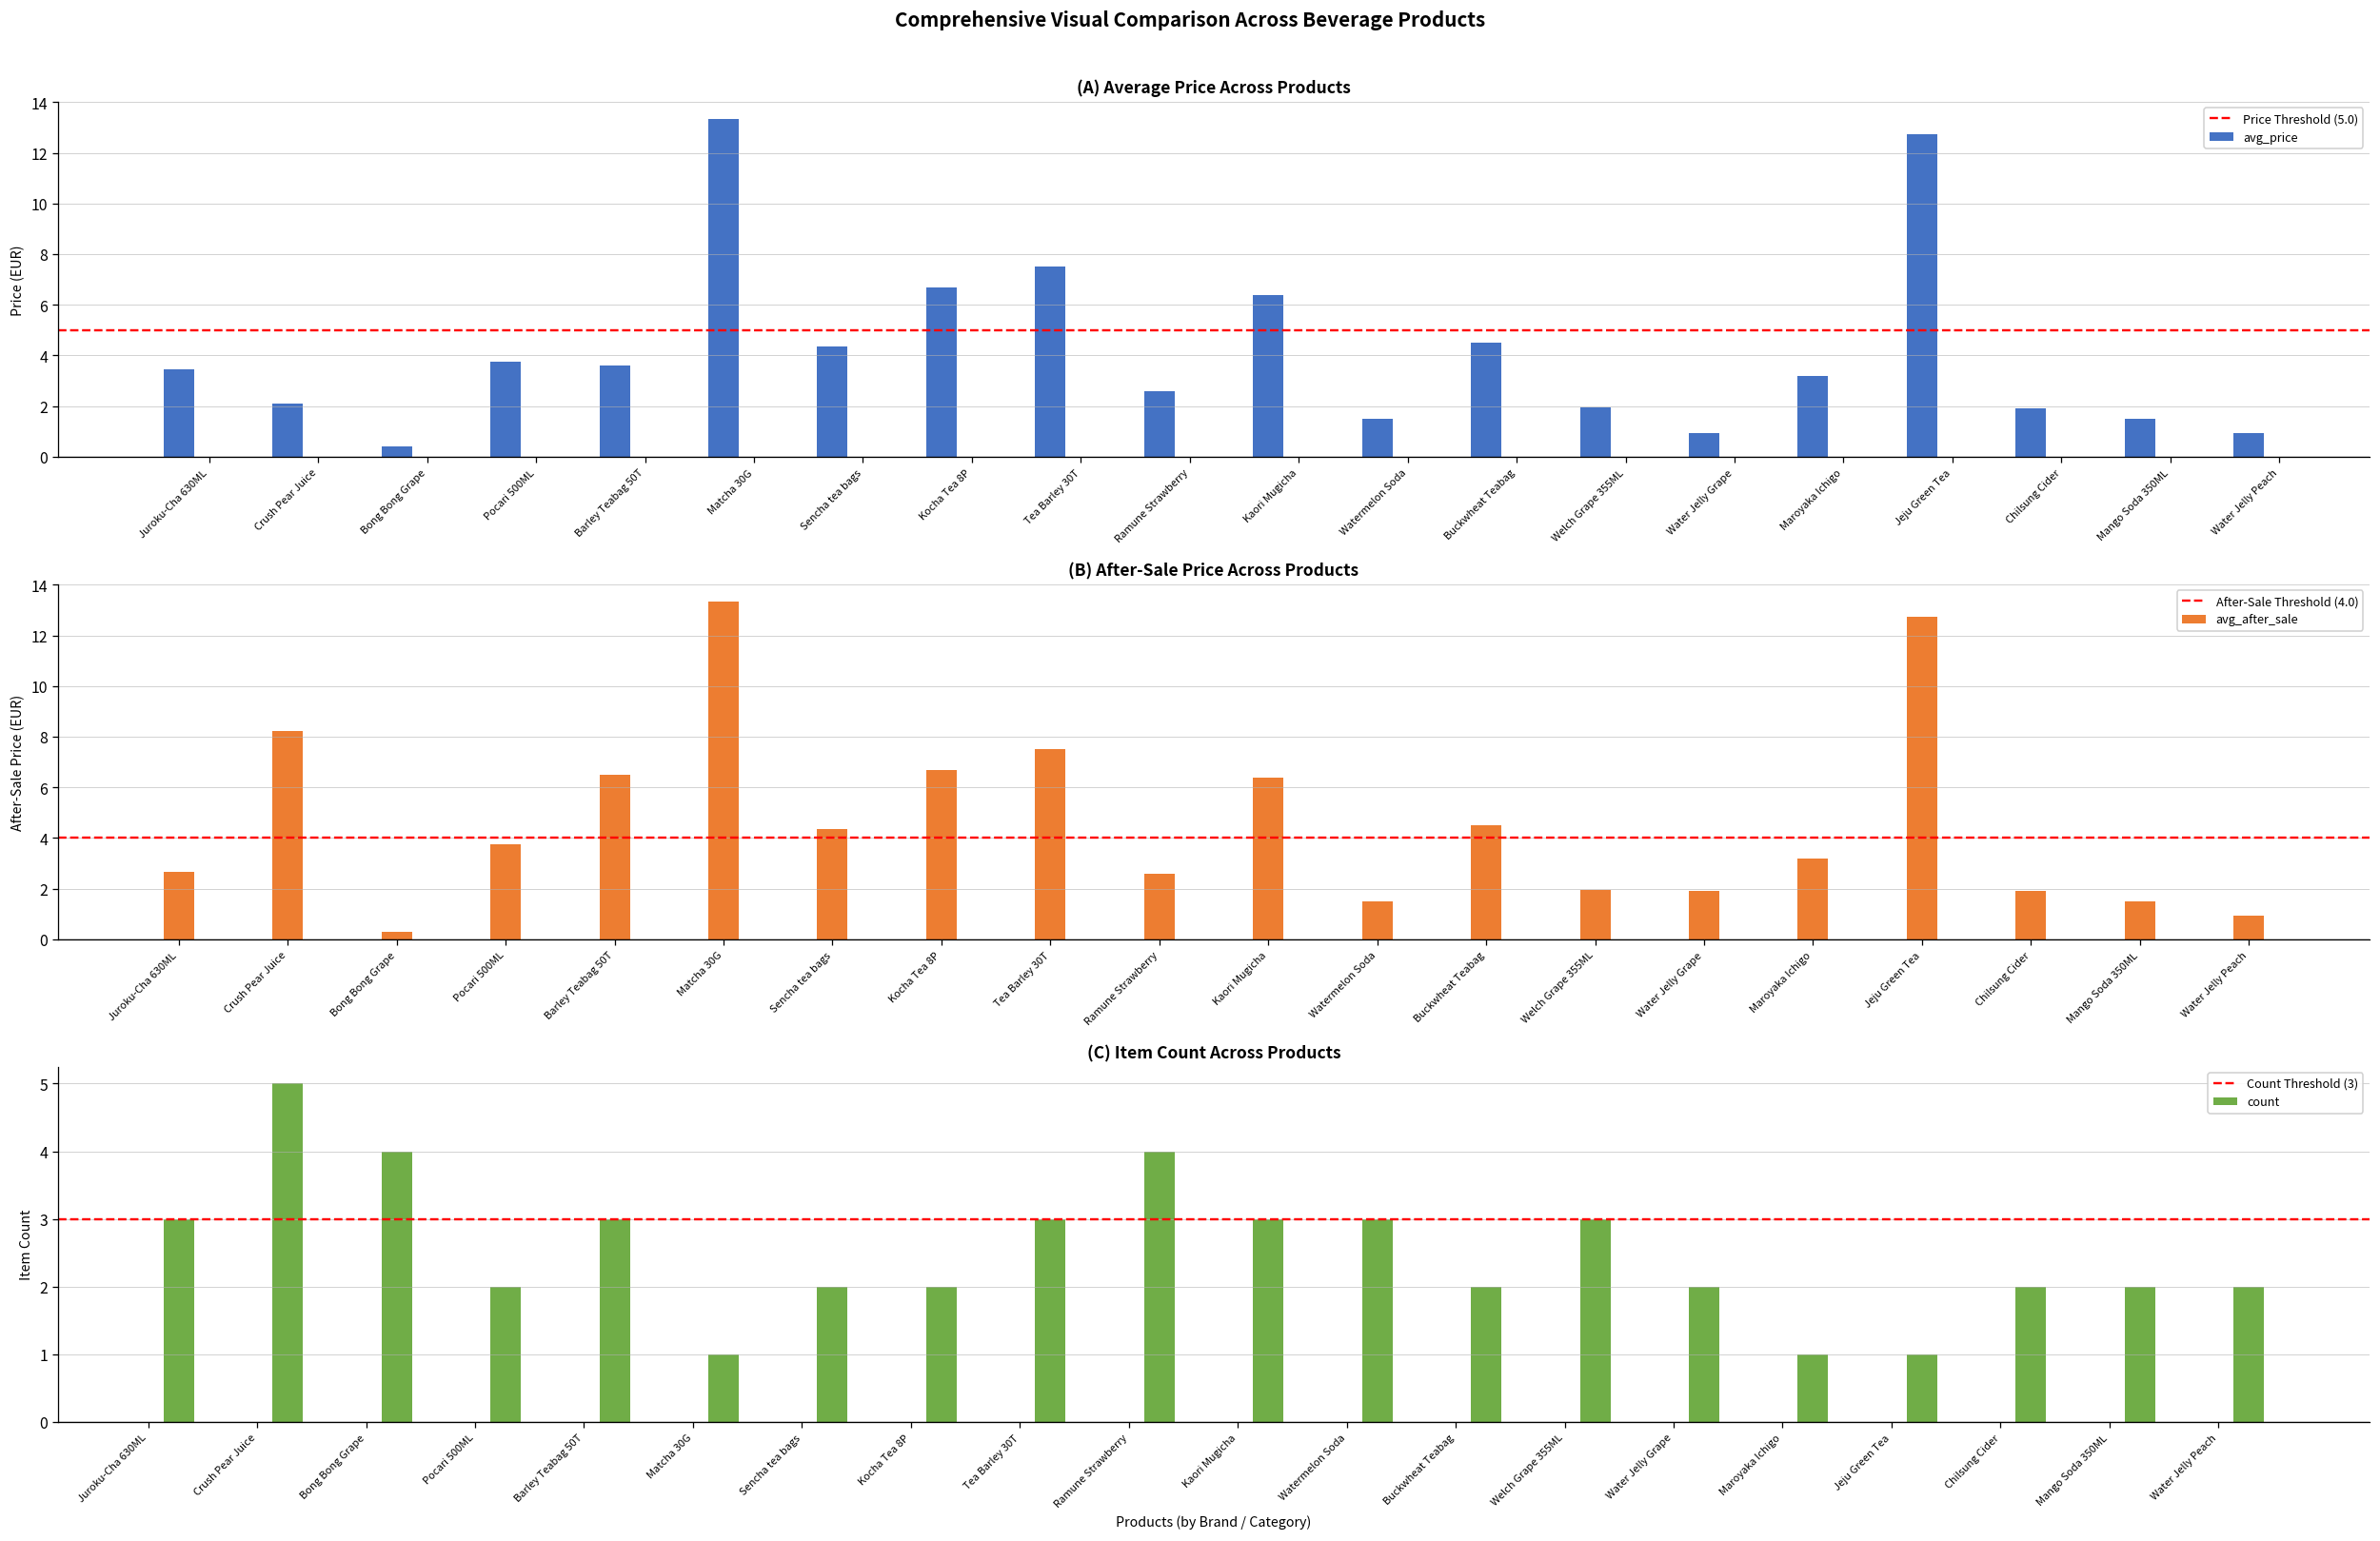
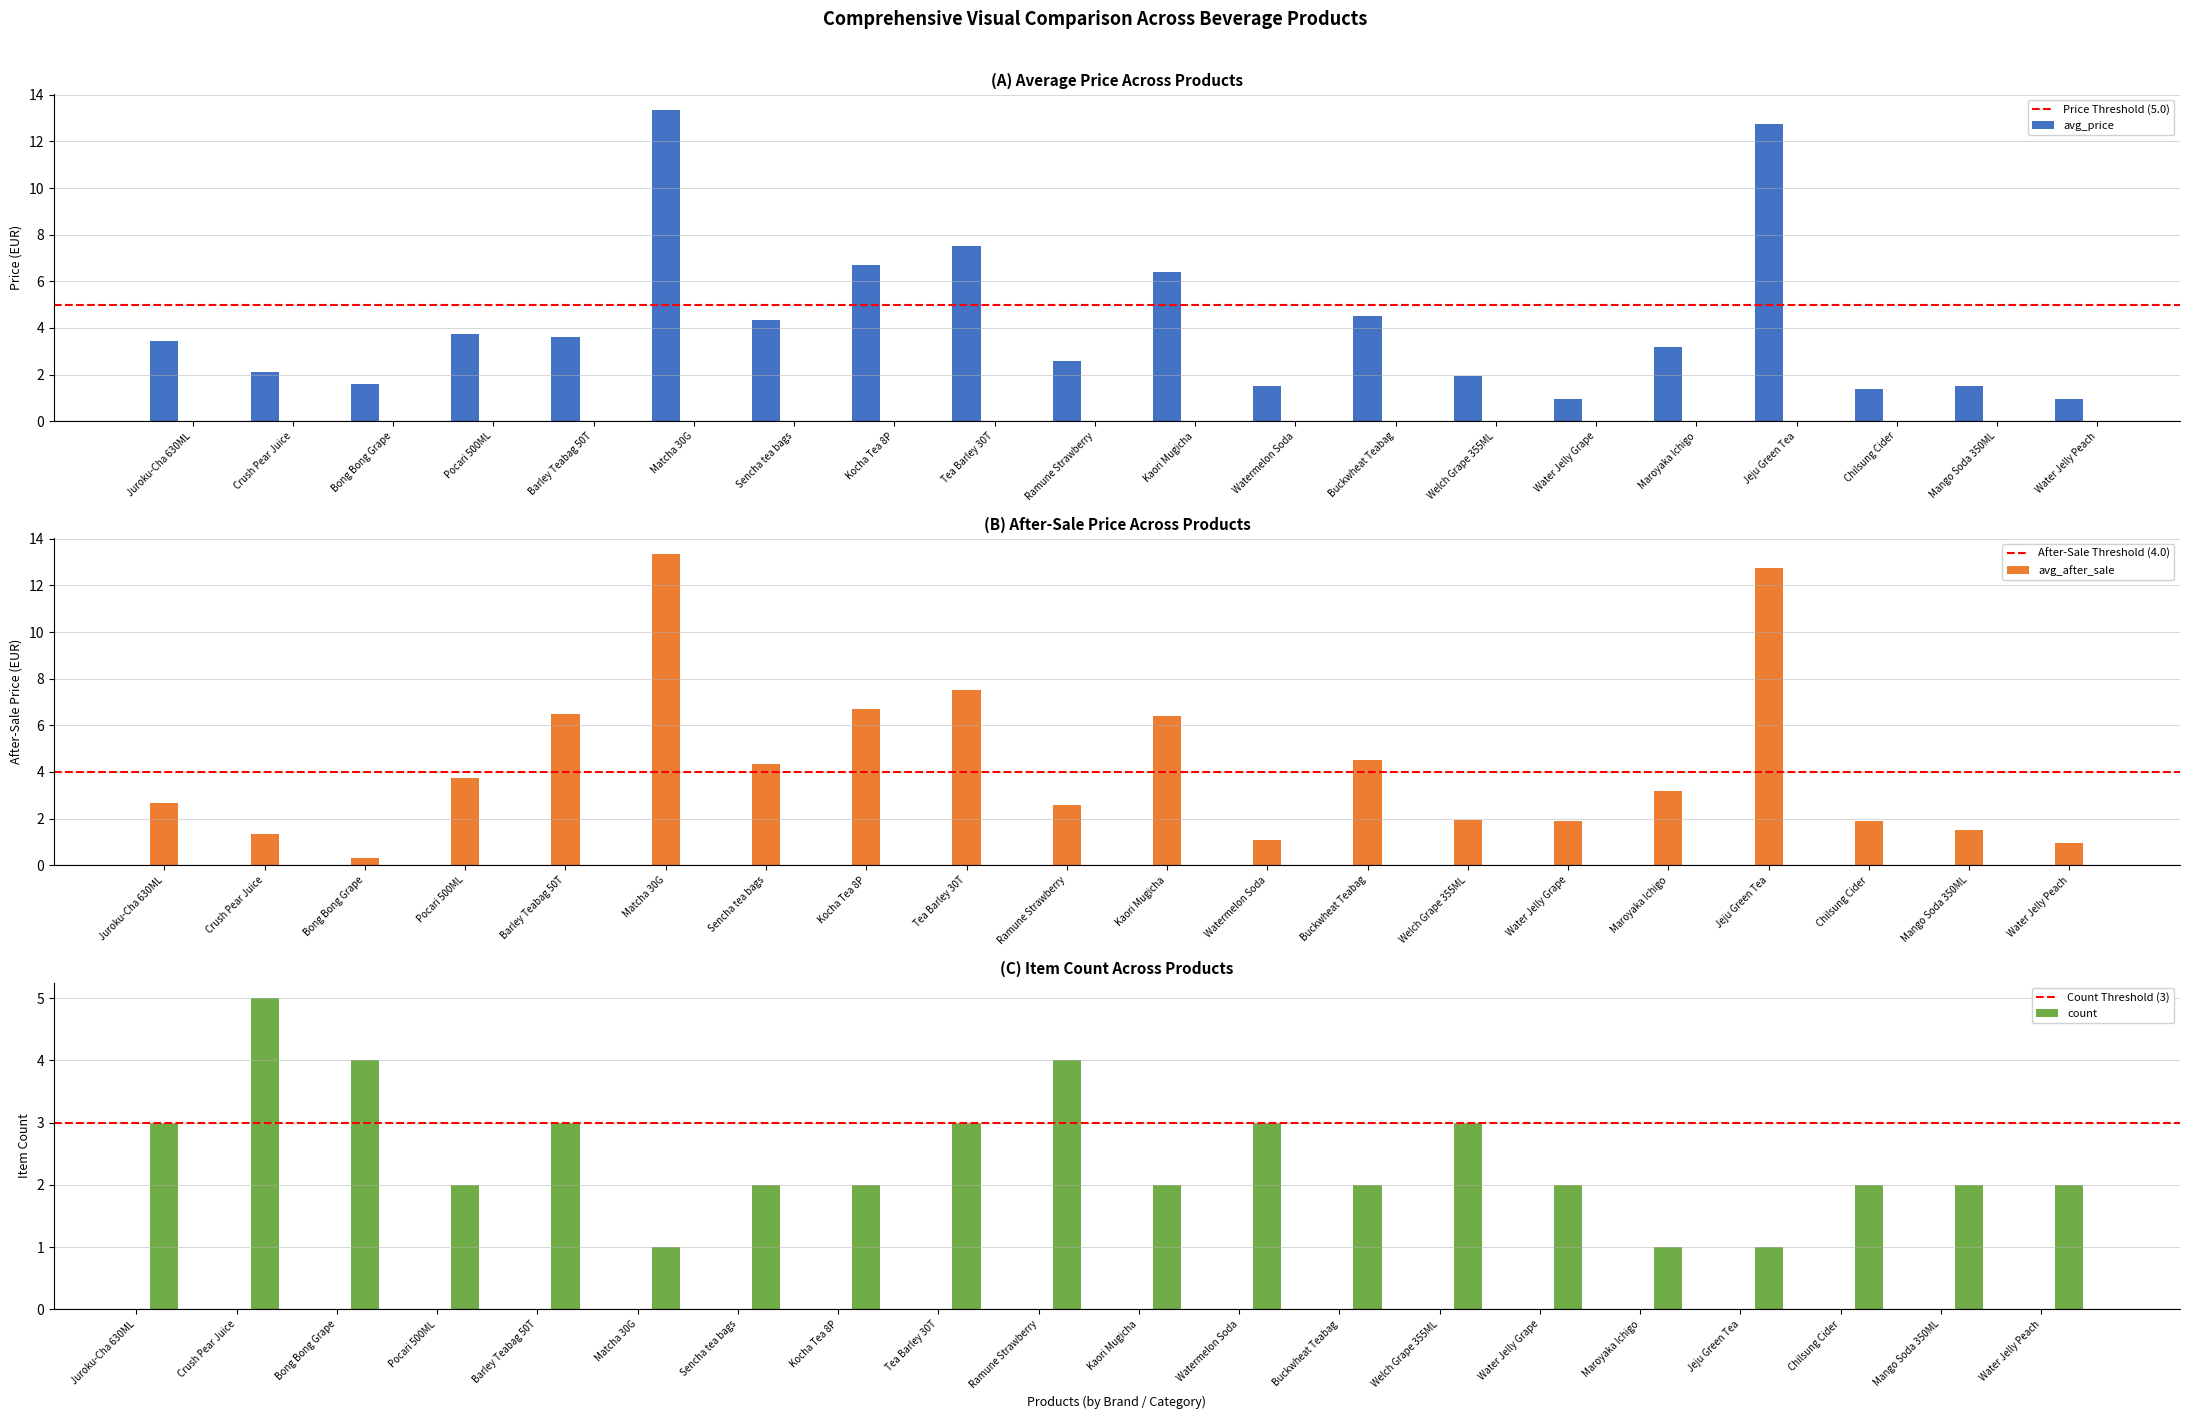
(A) Average Price Across Products, Bong Bong Grape: 0.4 -> 1.6
(A) Average Price Across Products, Chilsung Cider: 1.9 -> 1.4
(B) After-Sale Price Across Products, Crush Pear Juice: 8.2 -> 1.4
(B) After-Sale Price Across Products, Watermelon Soda: 1.5 -> 1.1
(C) Item Count Across Products, Kaori Mugicha: 3 -> 2
